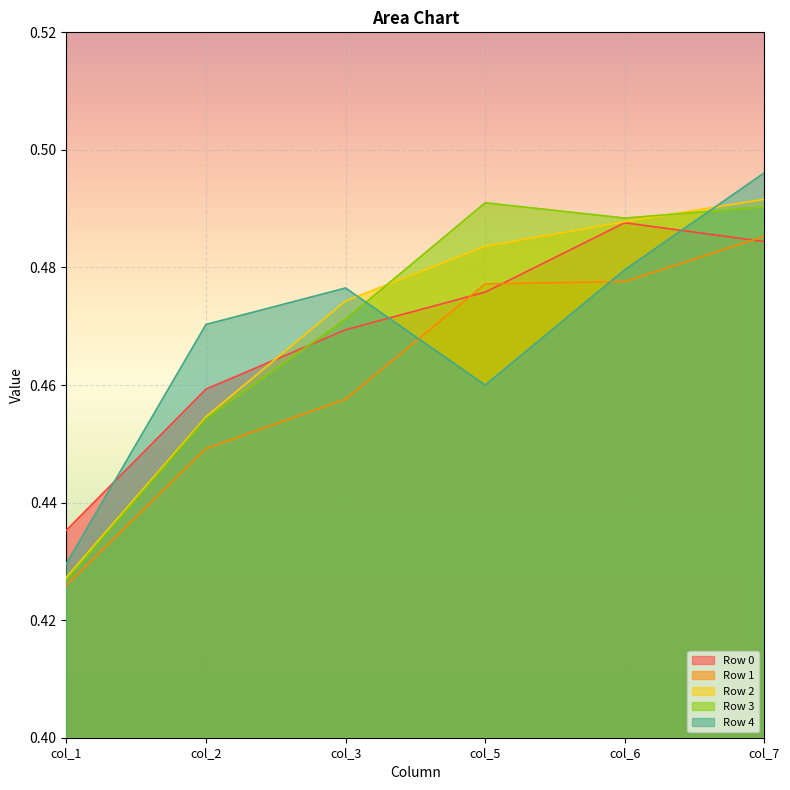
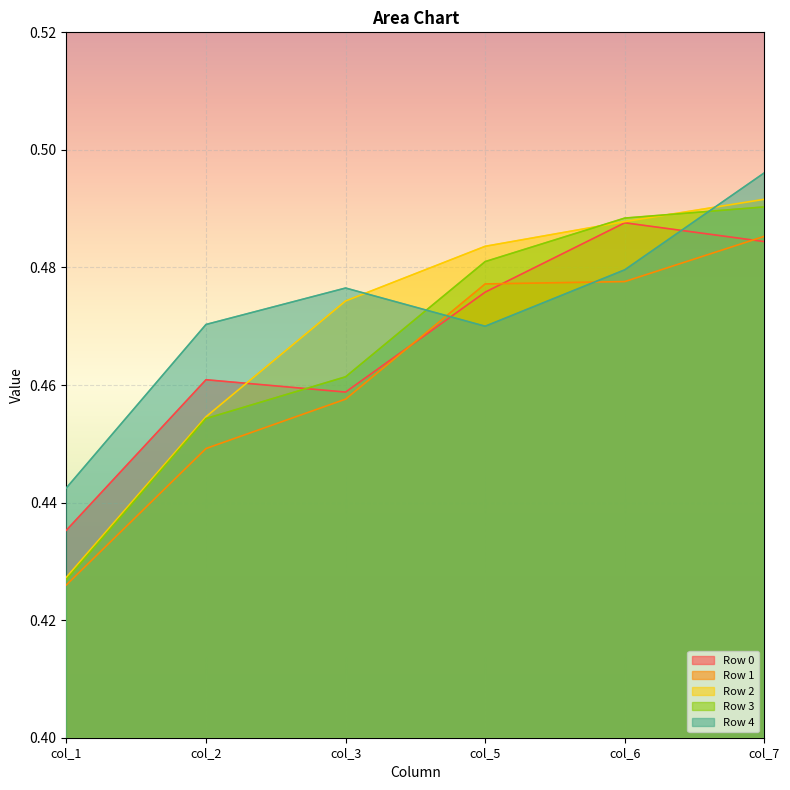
Row 4, col_1: 0.430 -> 0.443
Row 0, col_2: 0.459 -> 0.461
Row 0, col_3: 0.469 -> 0.459
Row 3, col_3: 0.471 -> 0.461
Row 3, col_5: 0.491 -> 0.481
Row 4, col_5: 0.46 -> 0.47
